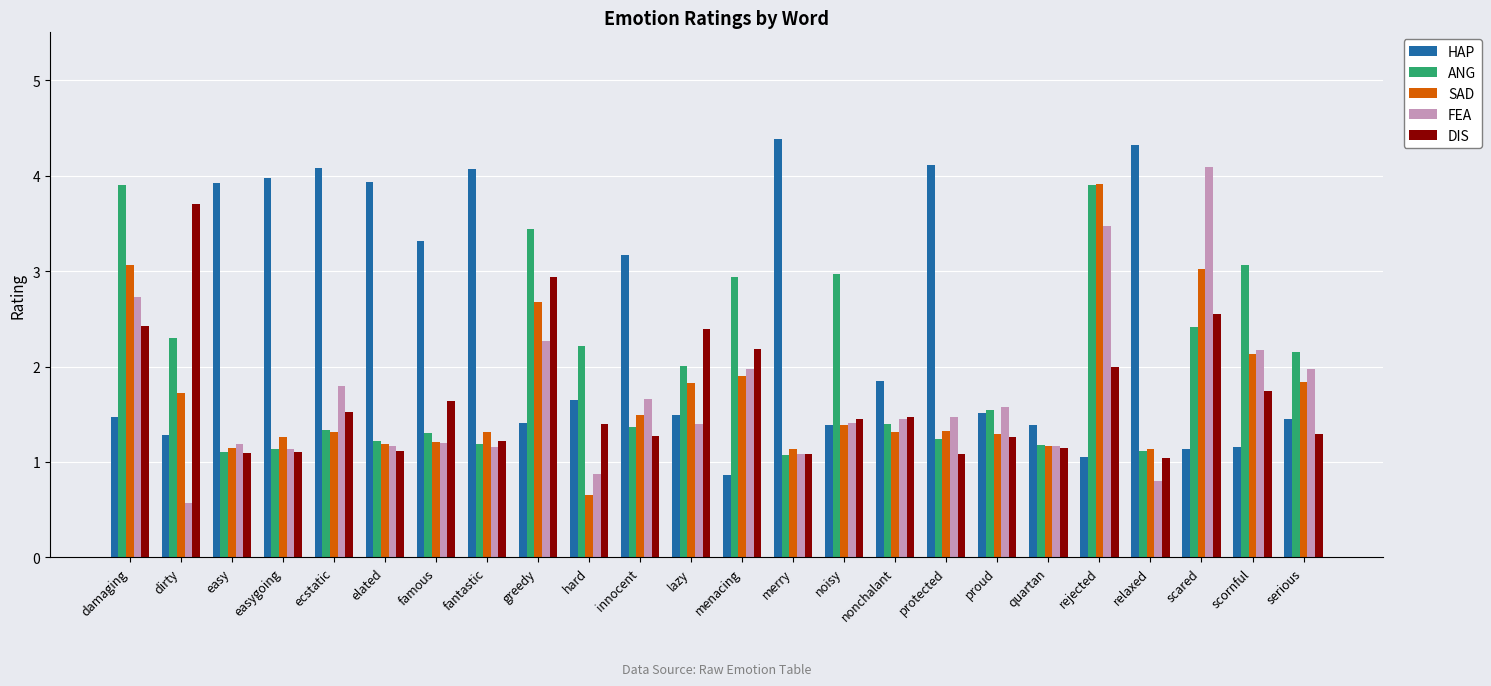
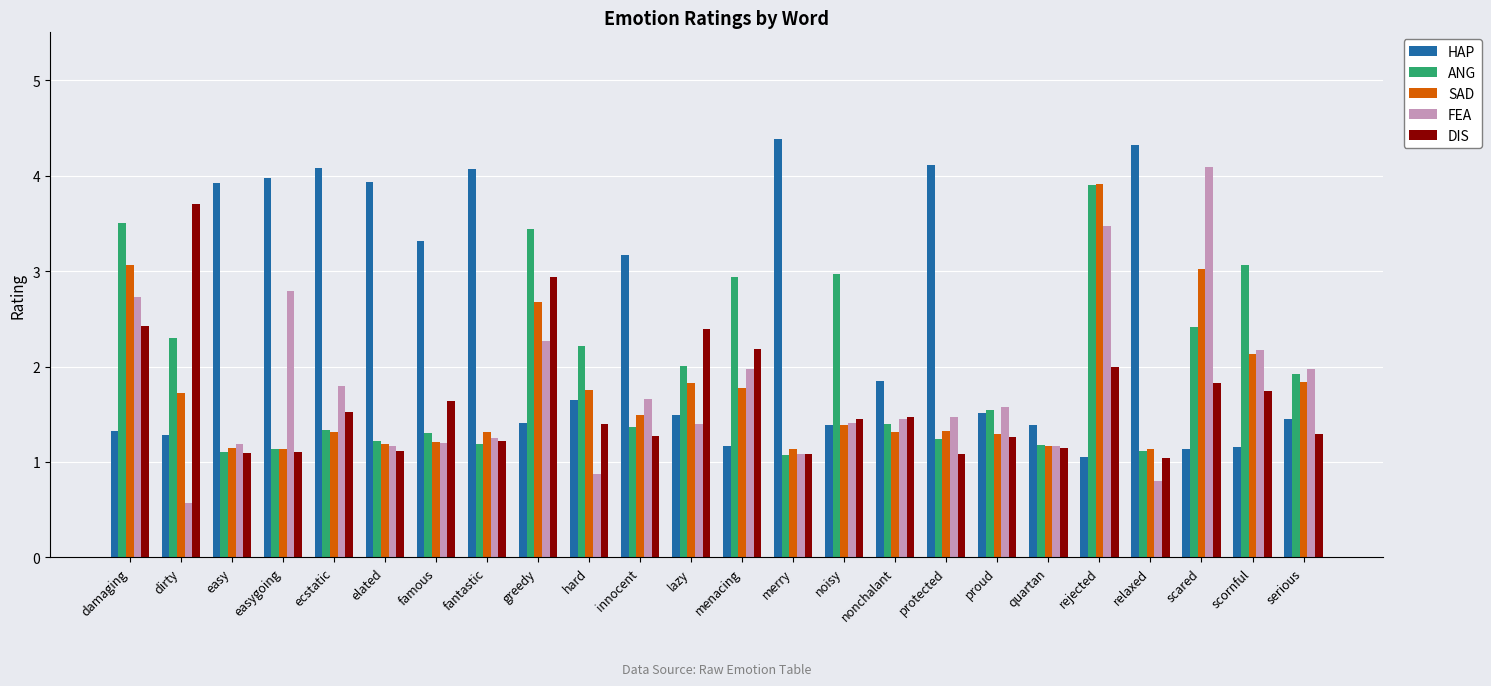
HAP, damaging: 1.5 -> 1.3
ANG, damaging: 3.9 -> 3.5
SAD, easygoing: 1.3 -> 1.1
FEA, easygoing: 1.1 -> 2.8
FEA, fantastic: 1.2 -> 1.3
SAD, hard: 0.7 -> 1.8
HAP, menacing: 0.9 -> 1.2
SAD, menacing: 1.9 -> 1.8
DIS, scared: 2.6 -> 1.8
ANG, serious: 2.2 -> 1.9
